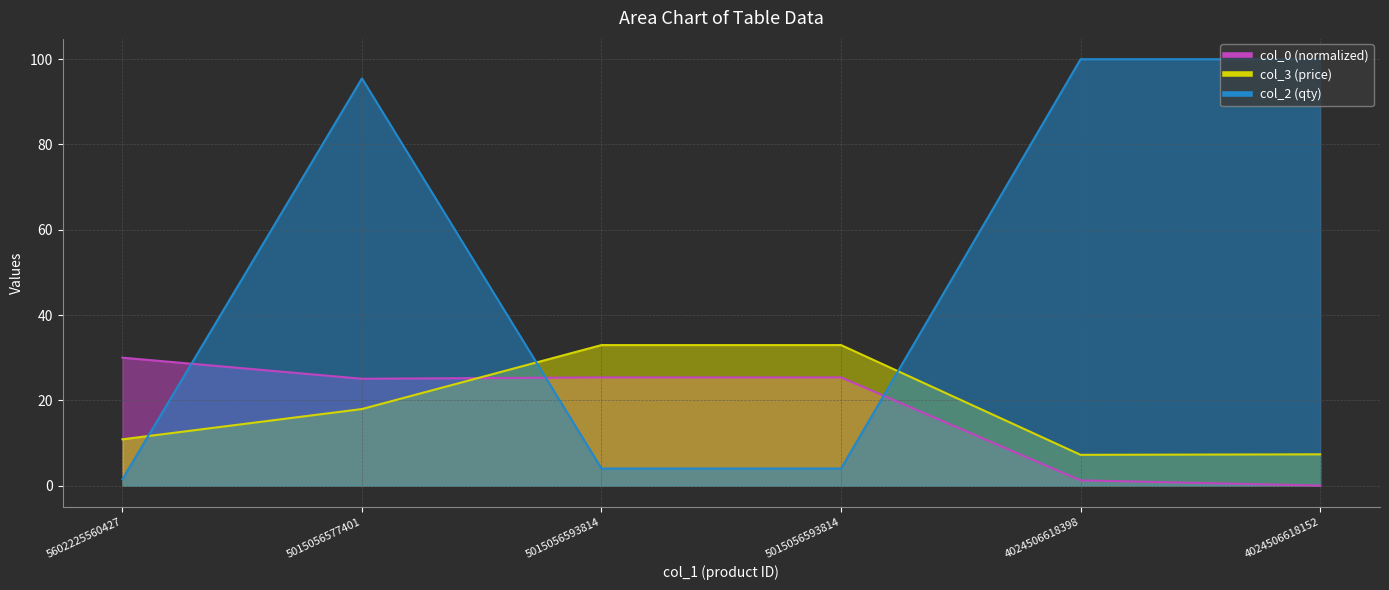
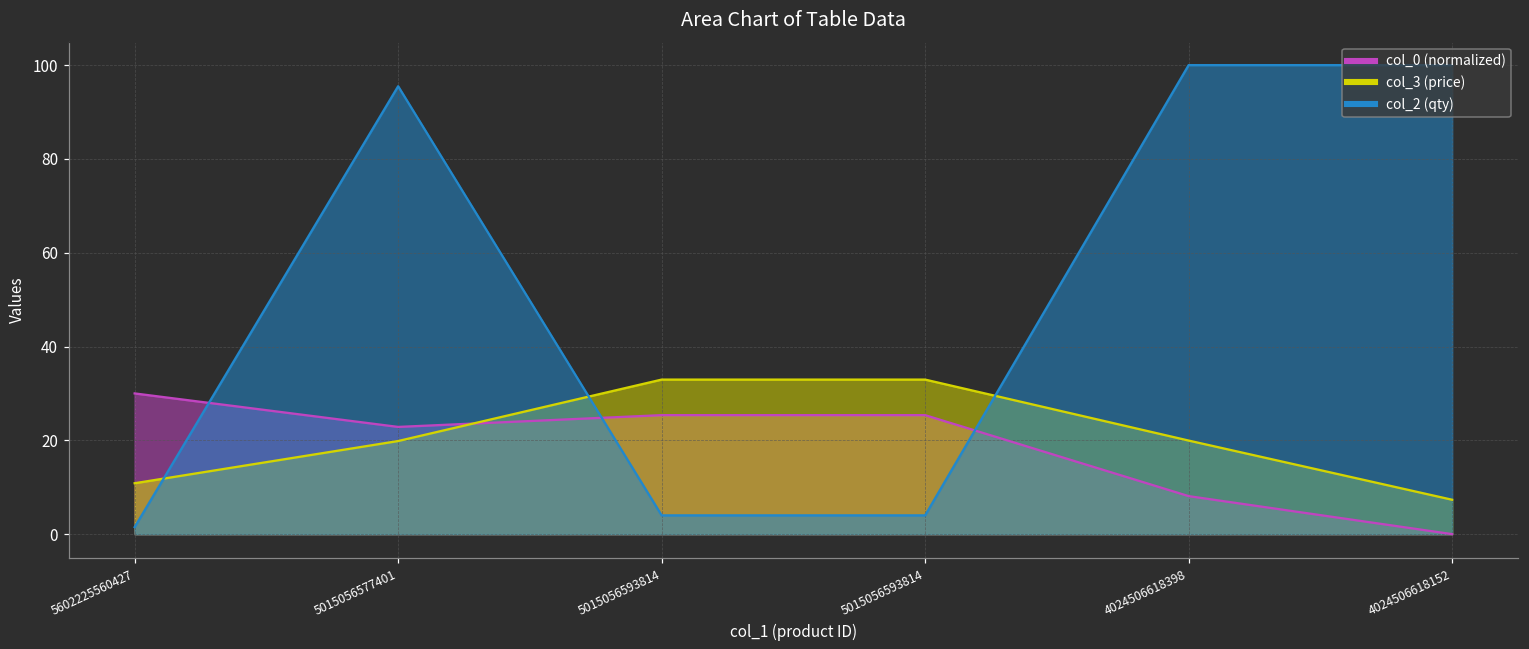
col_0 (normalized), 5015056577401: 25 -> 23
col_3 (price), 5015056577401: 18 -> 20
col_0 (normalized), 4024506618398: 1 -> 8
col_3 (price), 4024506618398: 7 -> 20
